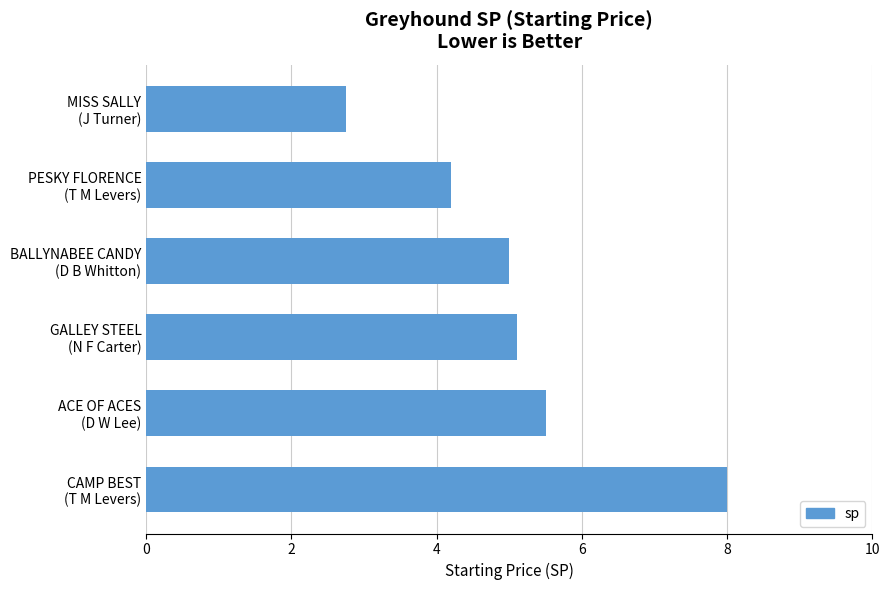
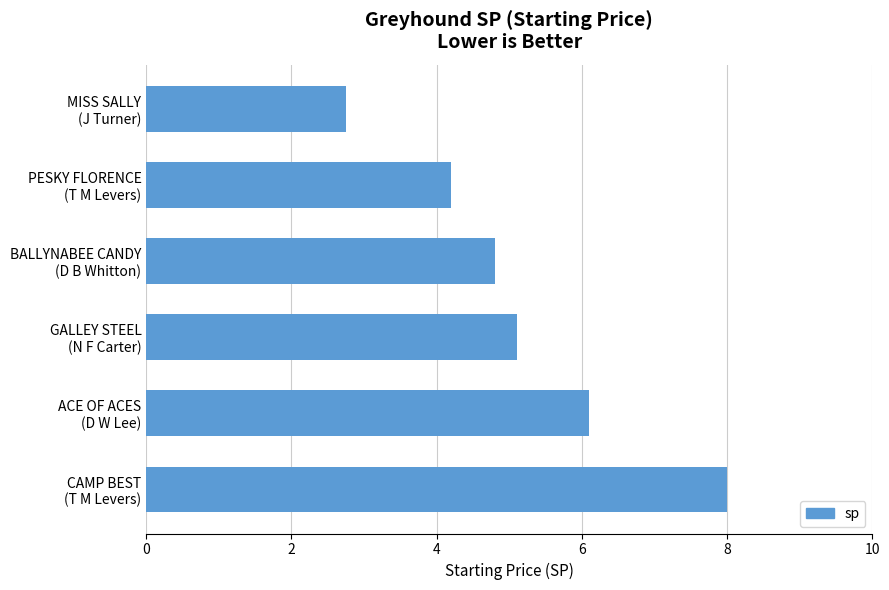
BALLYNABEE CANDY (D B Whitton): 5.0 -> 4.8
ACE OF ACES (D W Lee): 5.5 -> 6.1
